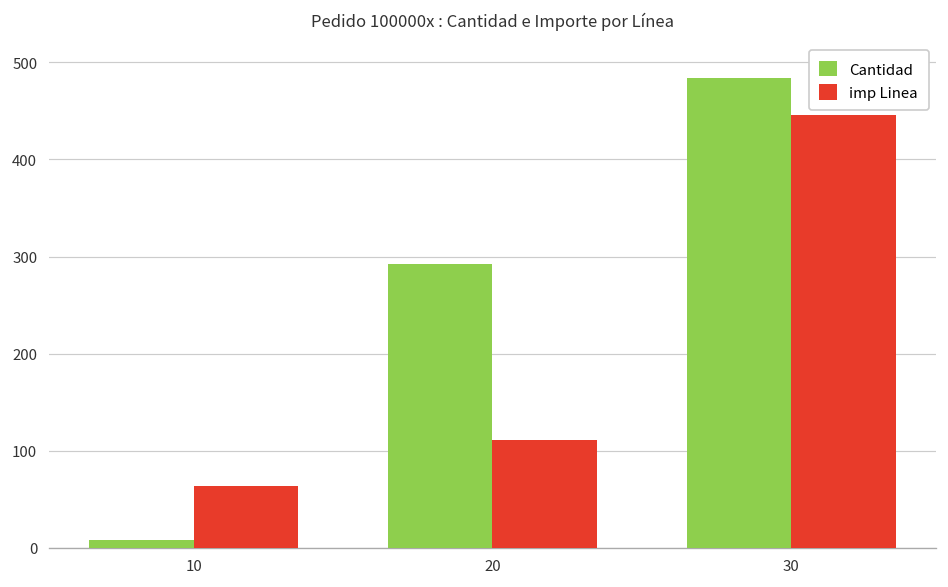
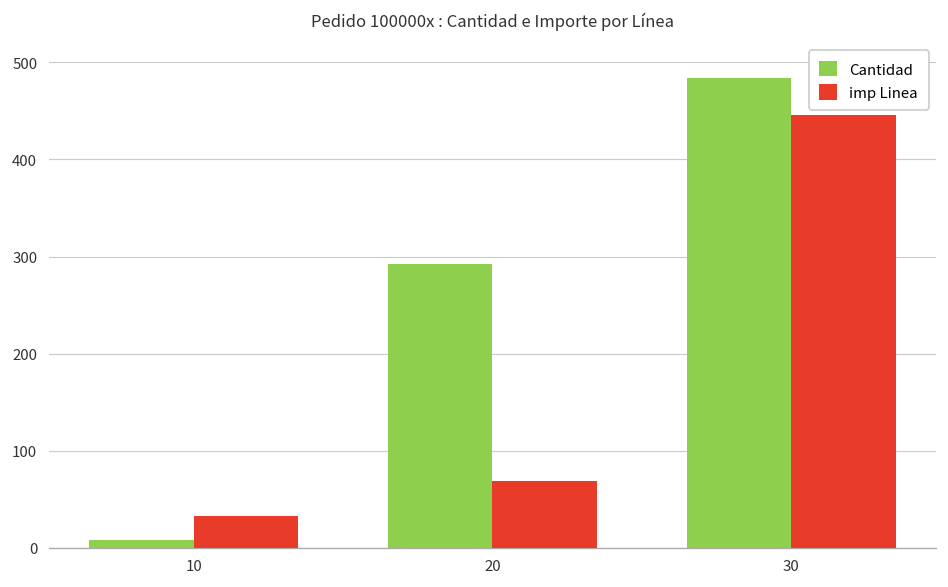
imp Linea, 10: 60 -> 30
imp Linea, 20: 110 -> 70
